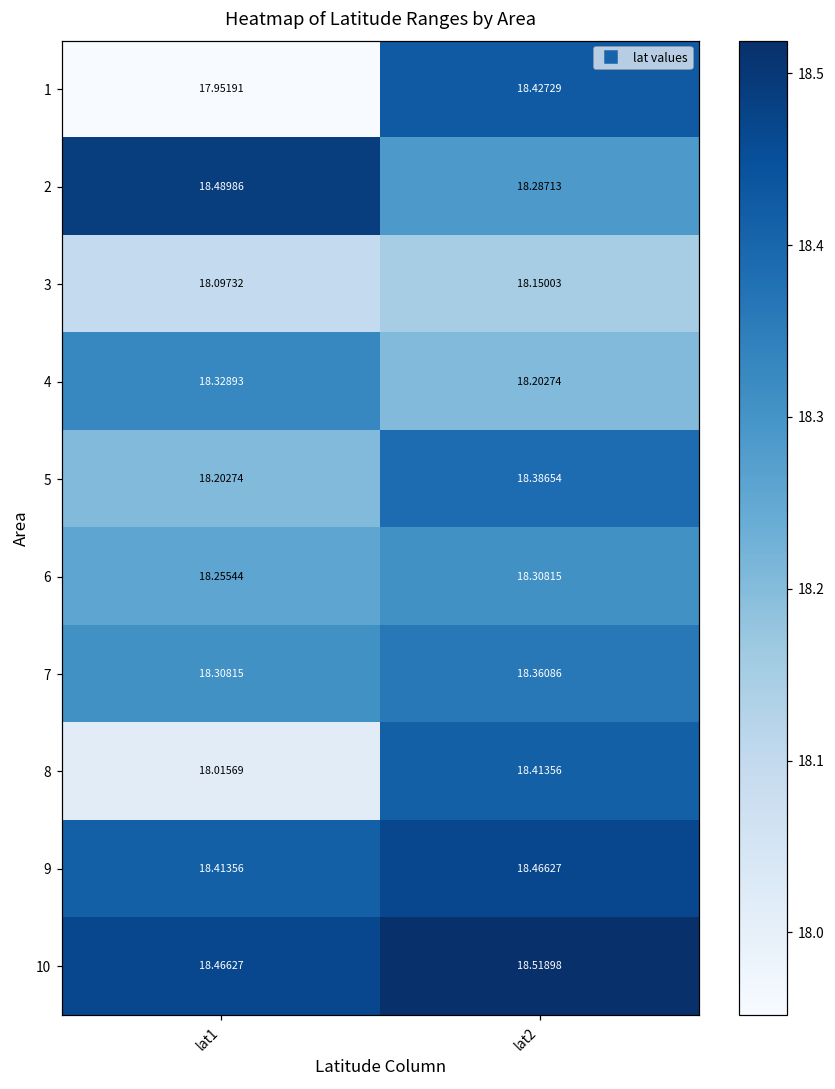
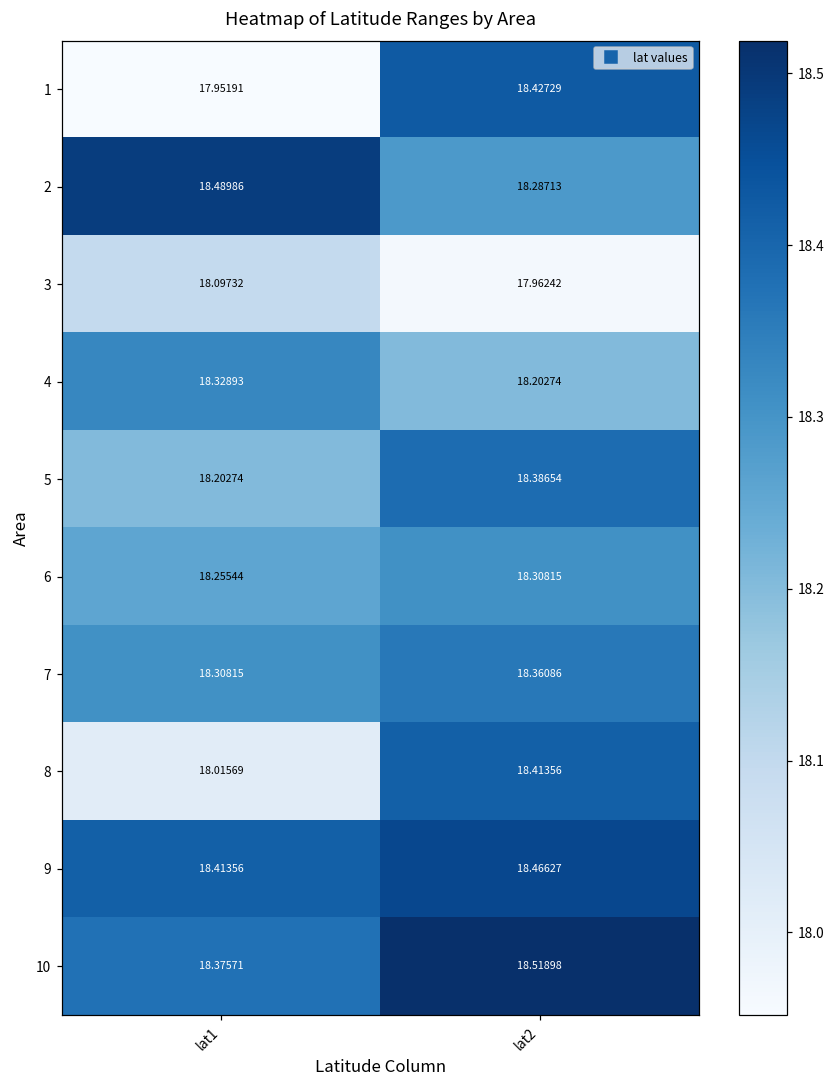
3, lat2: 18.15003 -> 17.96242
10, lat1: 18.46627 -> 18.37571
